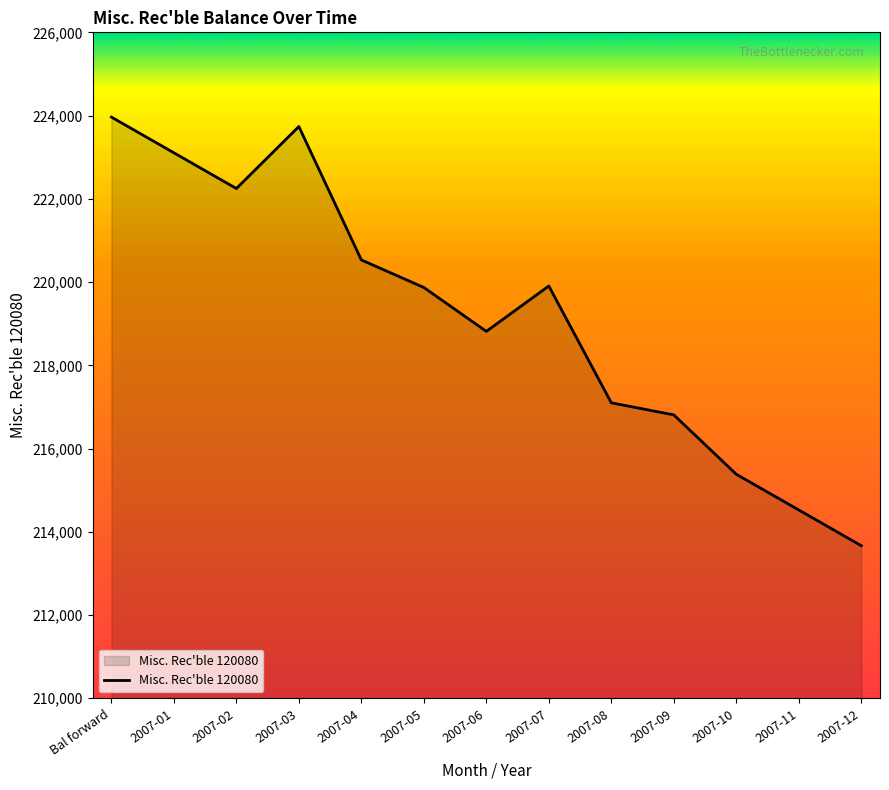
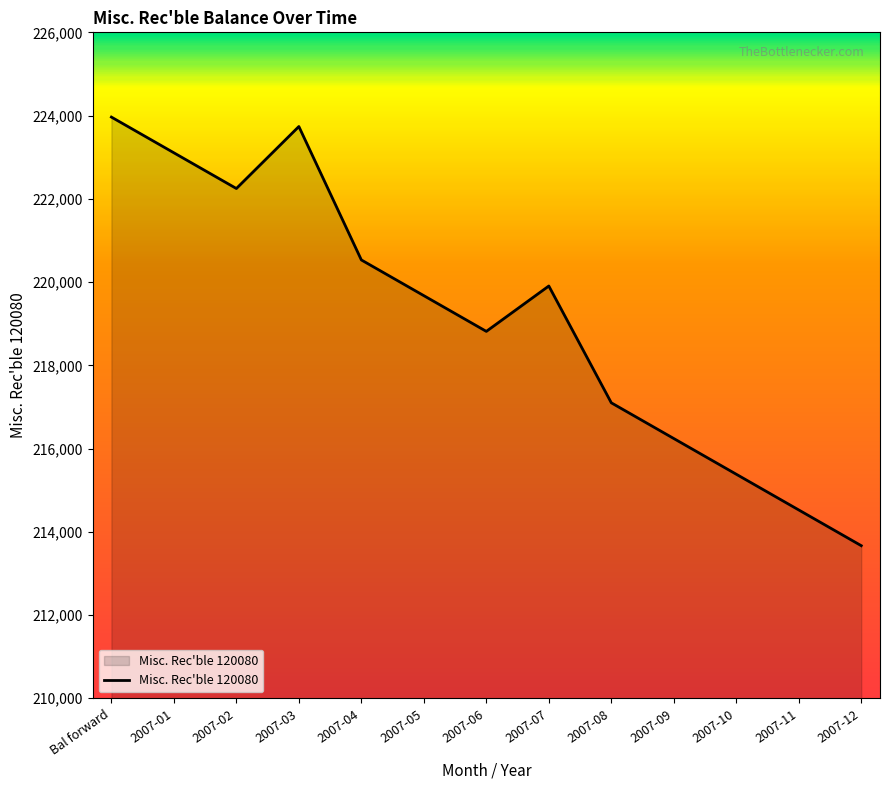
2007-05: 219,900 -> 219,700
2007-09: 216,800 -> 216,200
